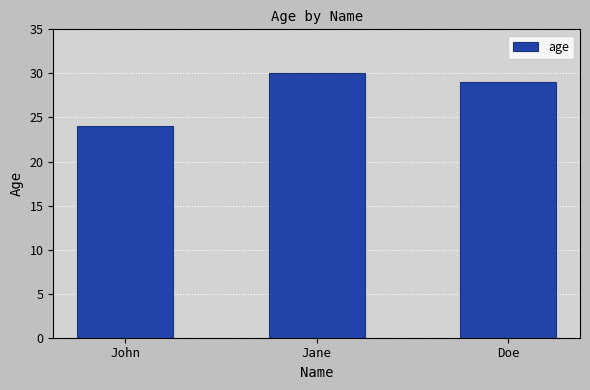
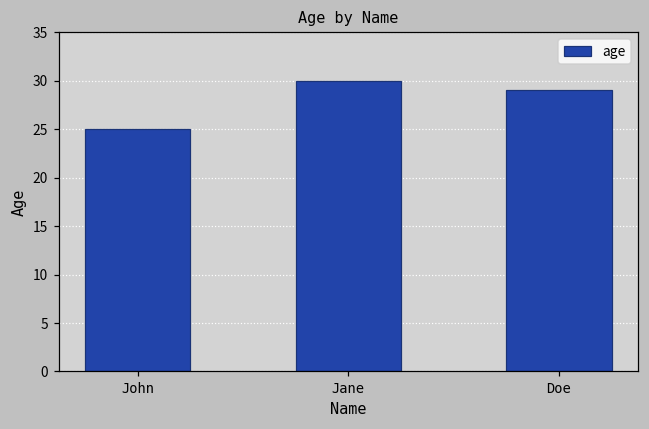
John: 24 -> 25
